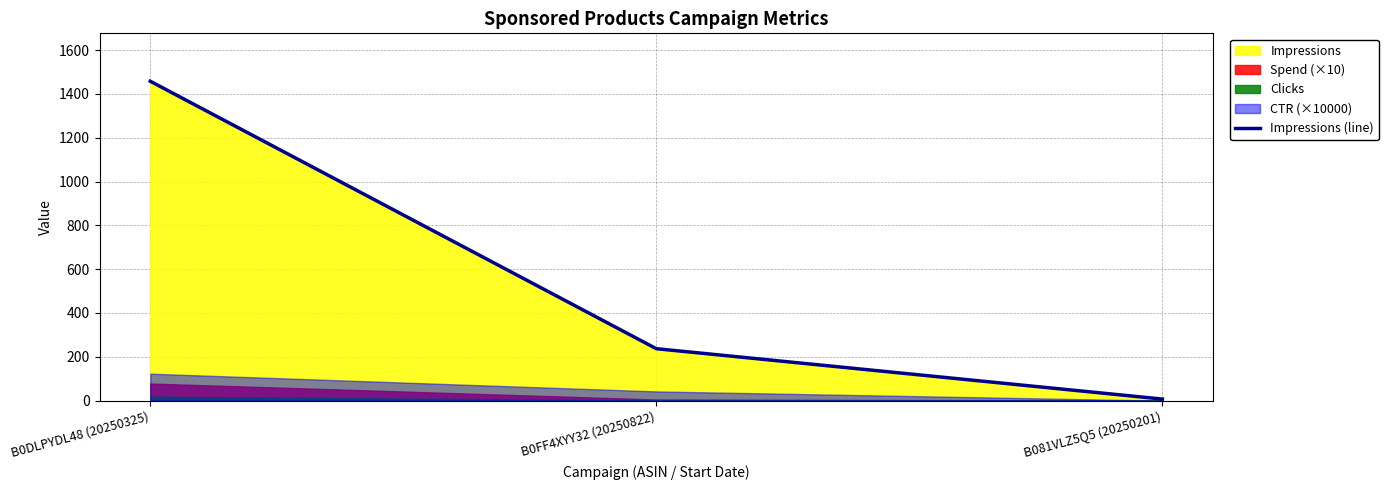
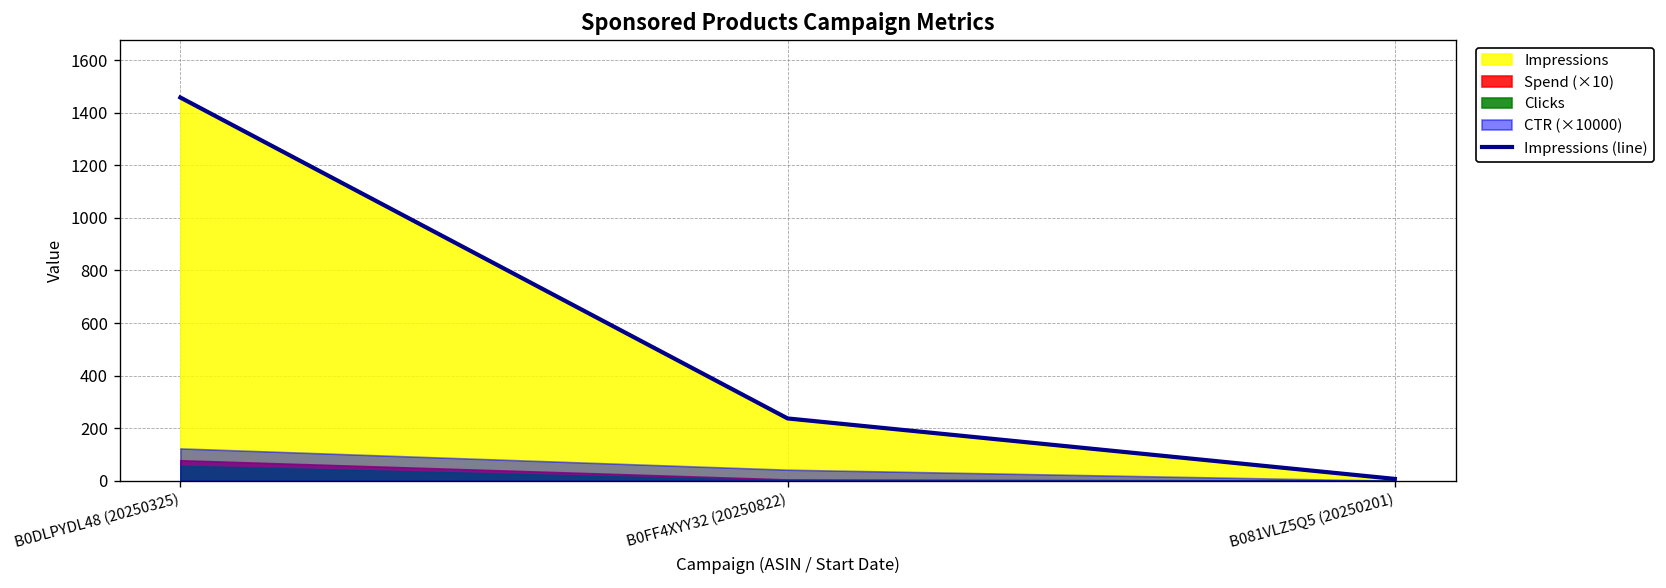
Clicks, B0DLPYDL48 (20250325): 20 -> 60
